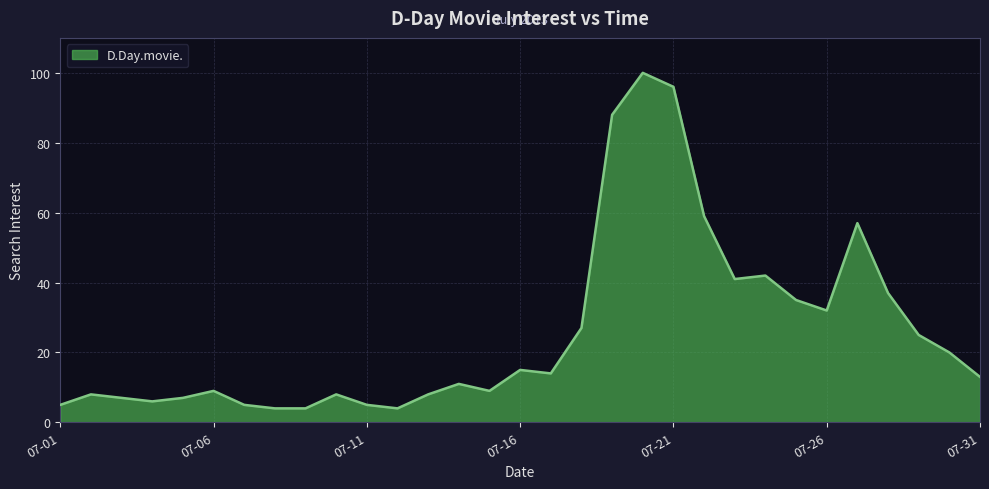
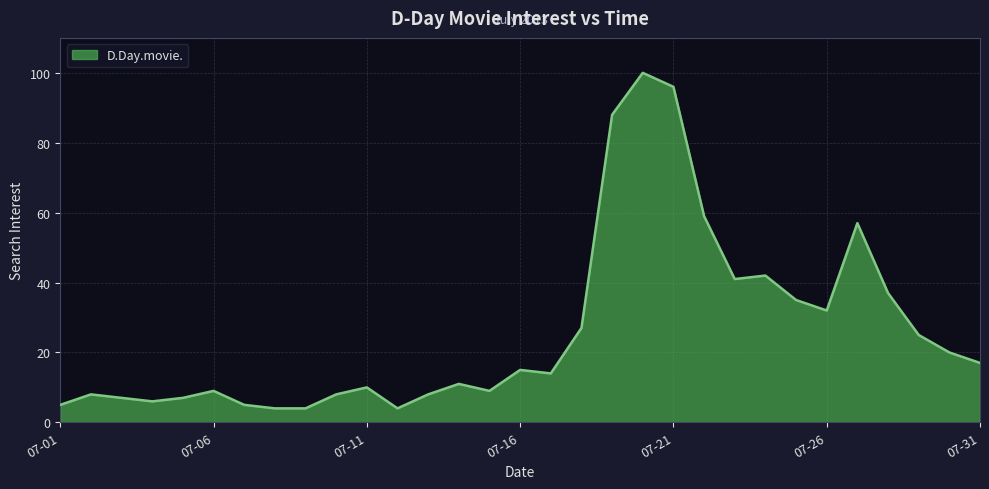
07-11: 5 -> 10
07-31: 13 -> 17
